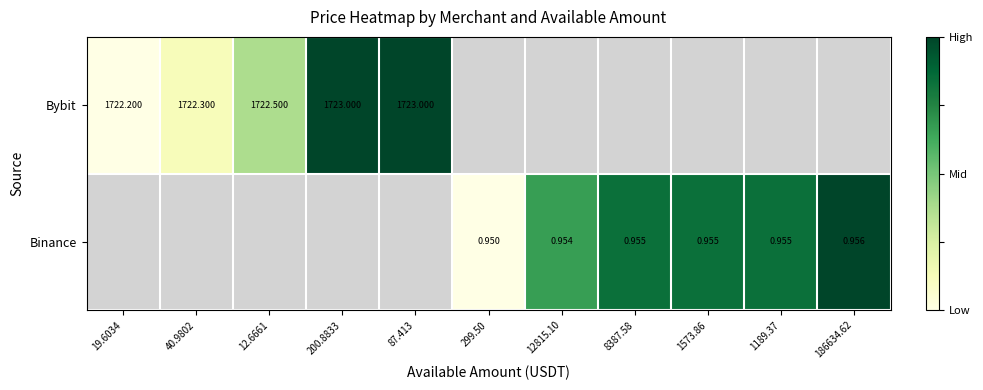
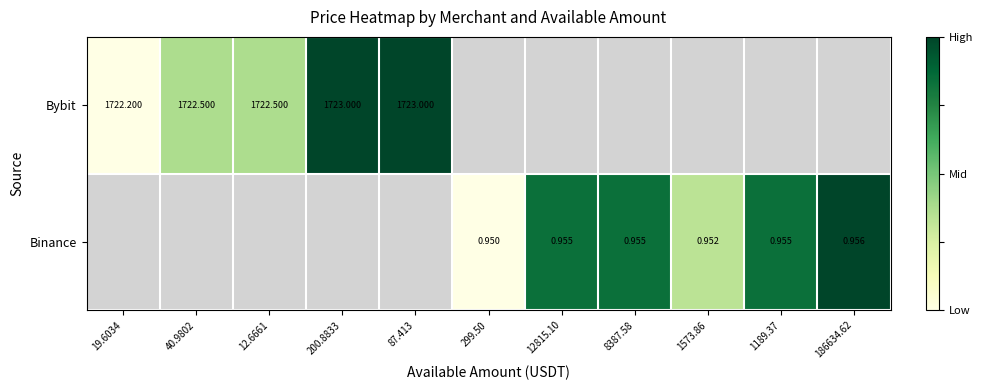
Bybit, 40.9802: 1722.300 -> 1722.500
Binance, 12815.10: 0.954 -> 0.955
Binance, 1573.86: 0.955 -> 0.952
